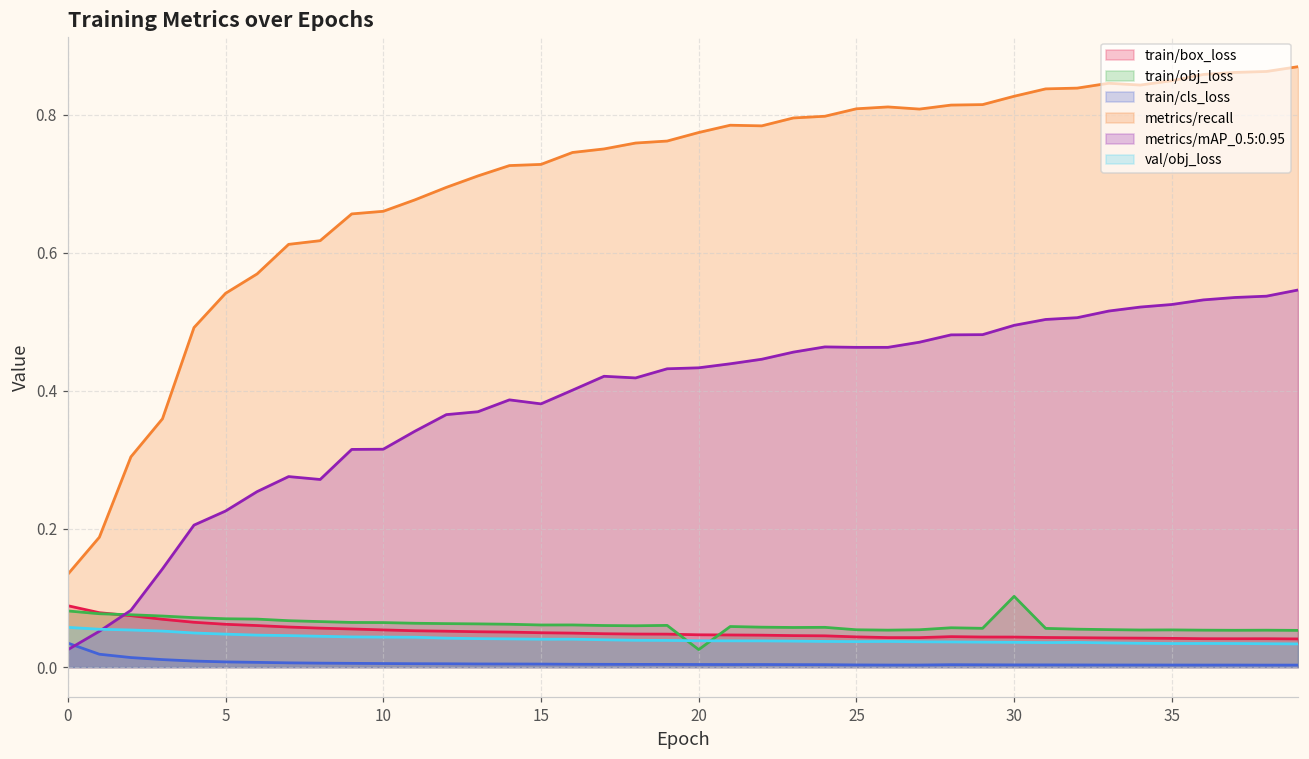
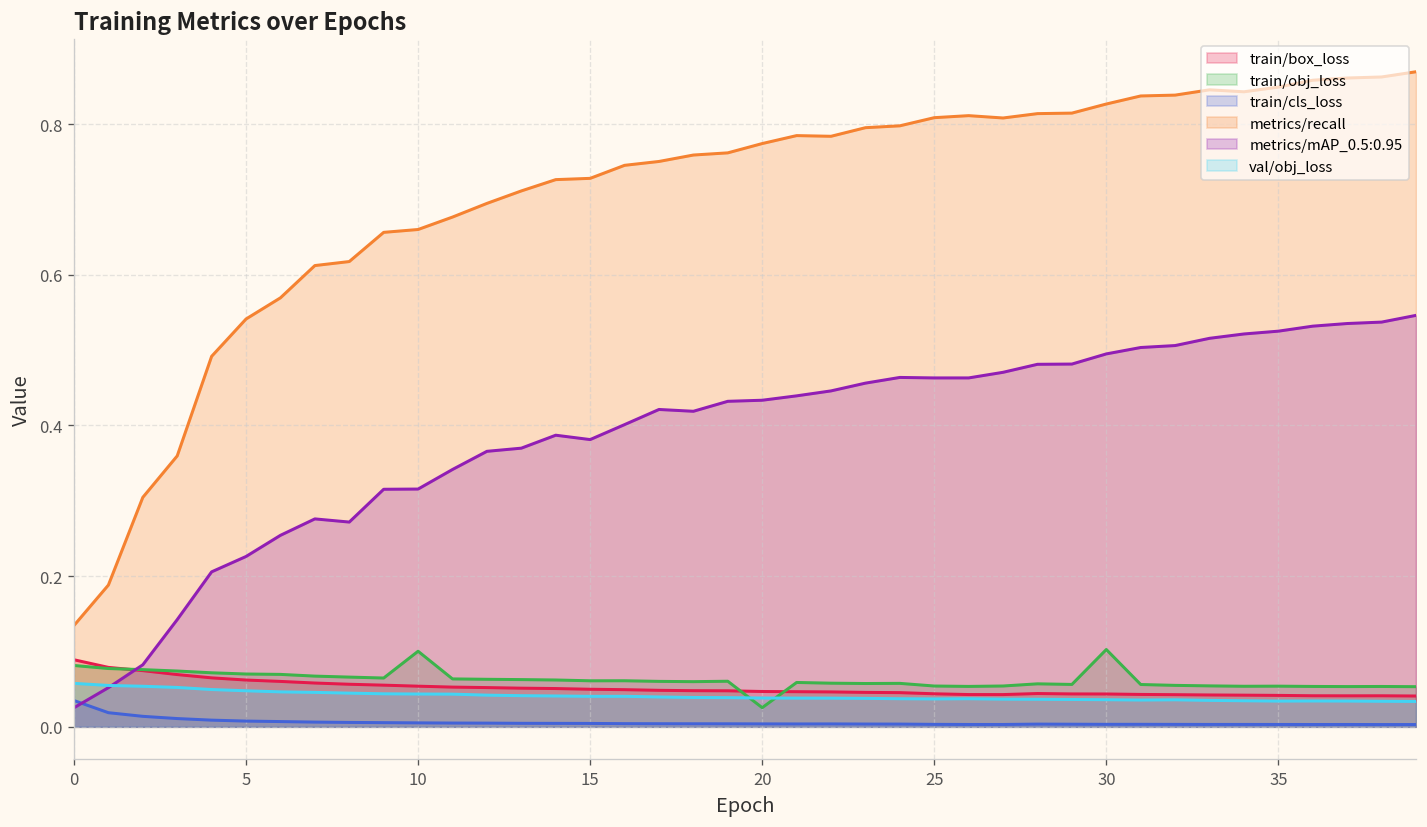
train/obj_loss, 10: 0.06 -> 0.10
